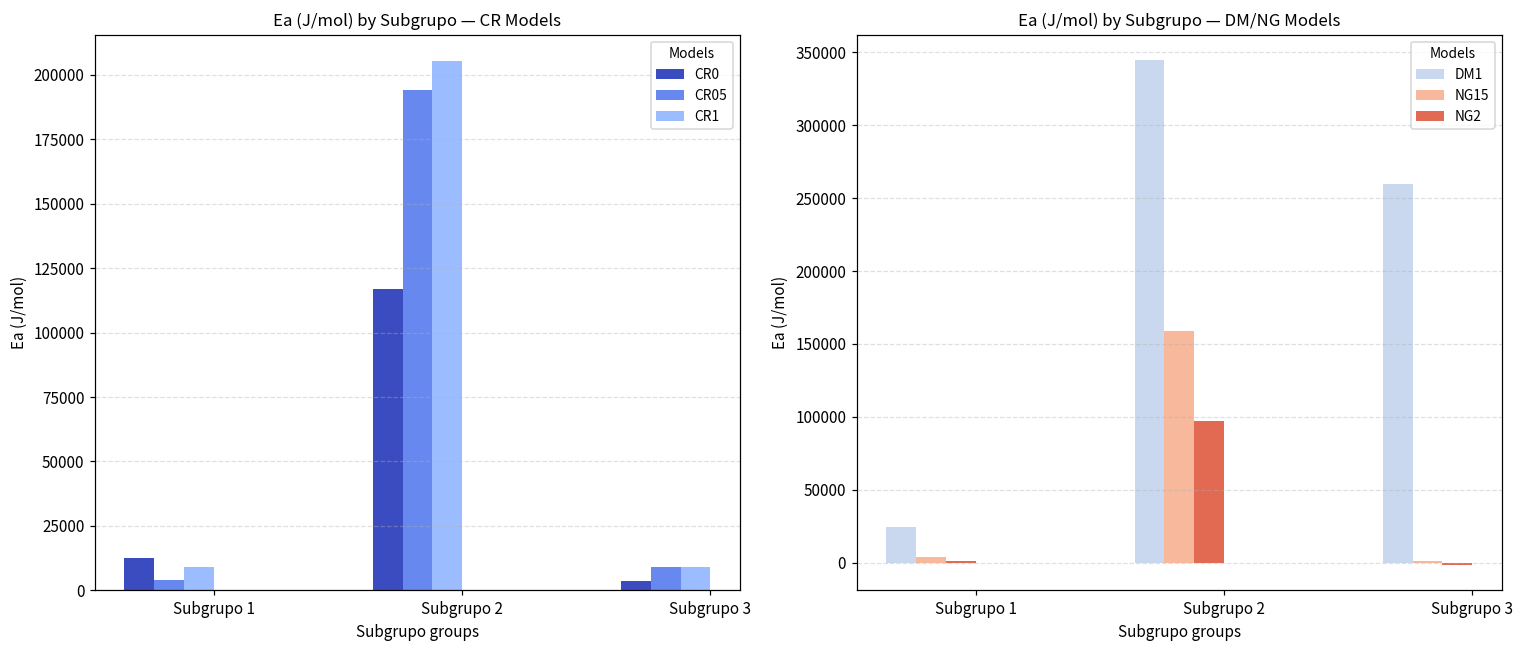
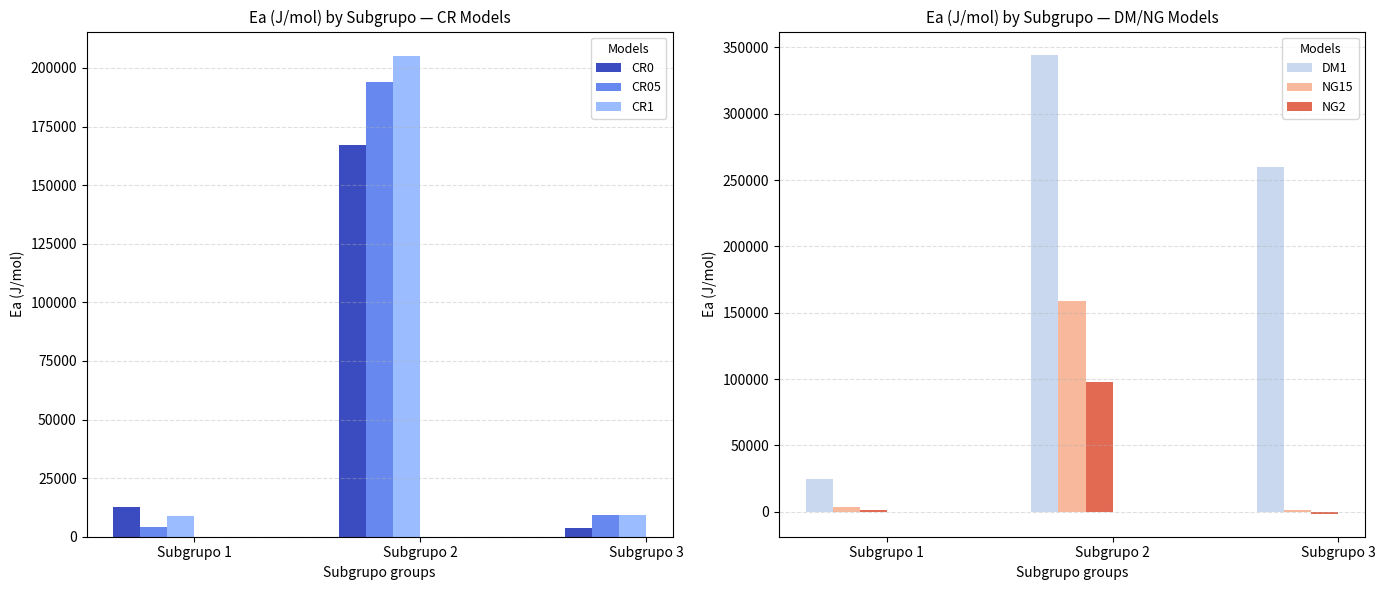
Ea (J/mol) by Subgrupo — CR Models, CR0, Subgrupo 2: 117000 -> 167000
